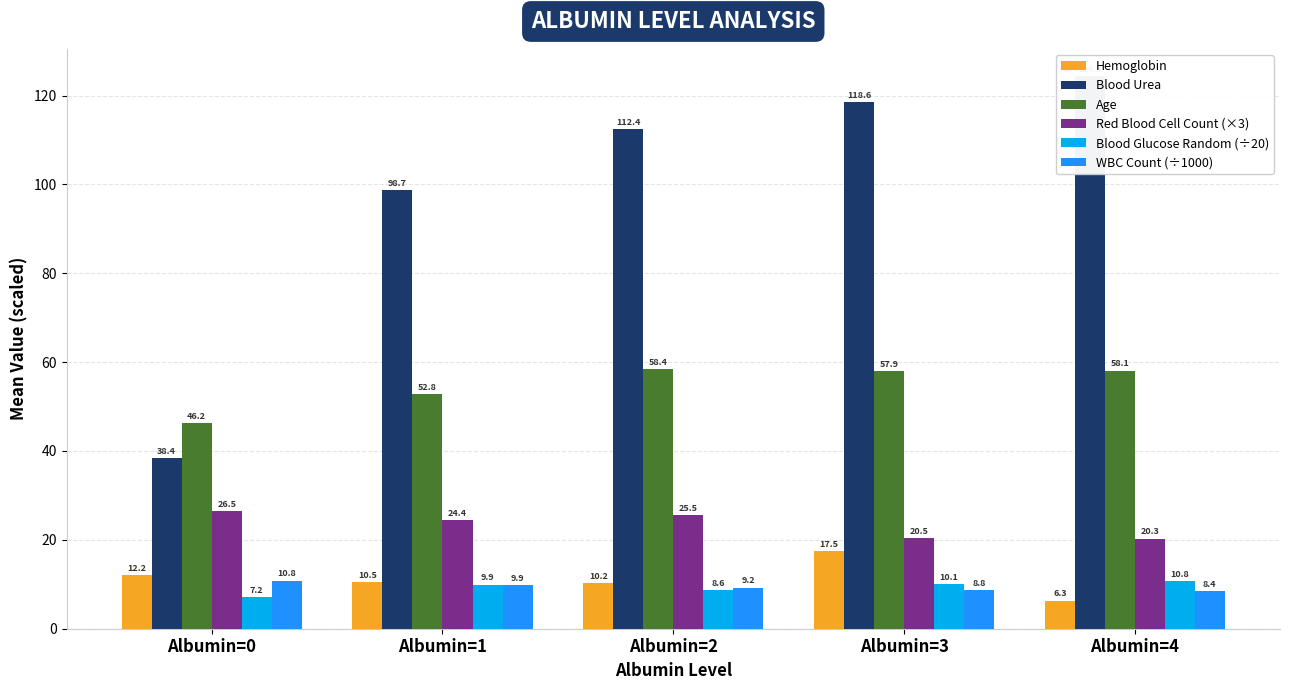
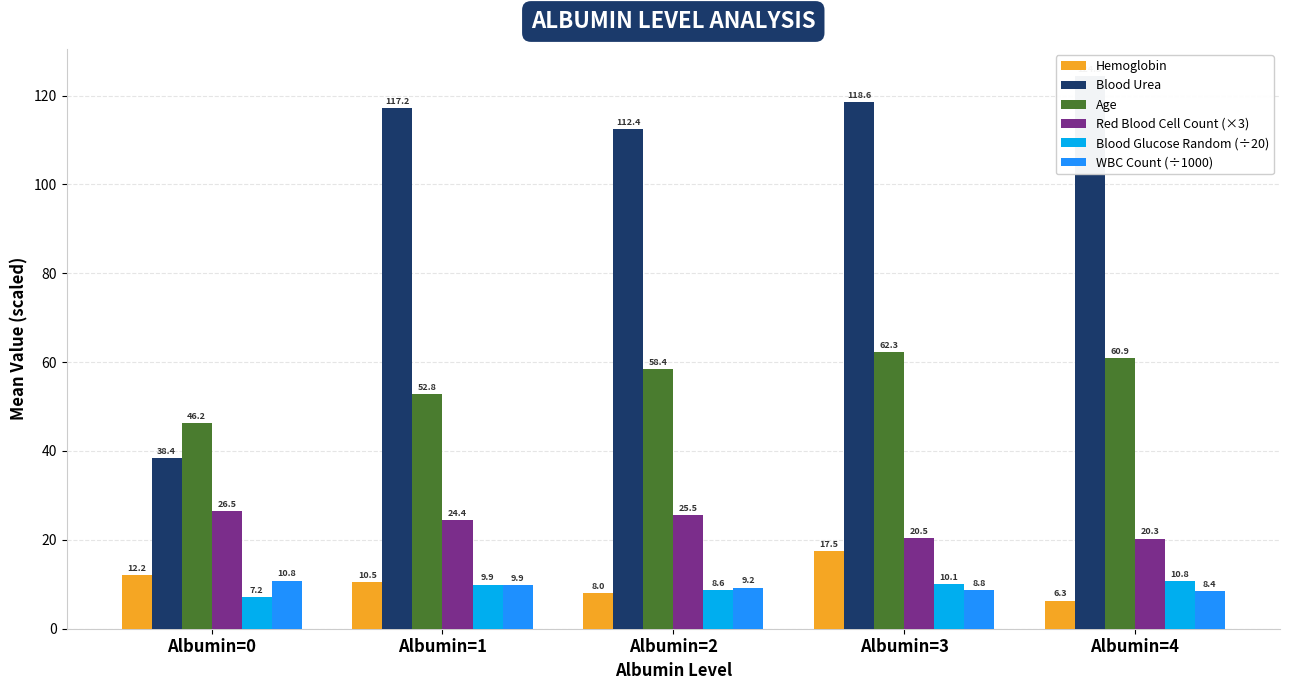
Blood Urea, Albumin=1: 98.7 -> 117.2
Hemoglobin, Albumin=2: 10.2 -> 8.0
Age, Albumin=3: 57.9 -> 62.3
Age, Albumin=4: 58.1 -> 60.9
